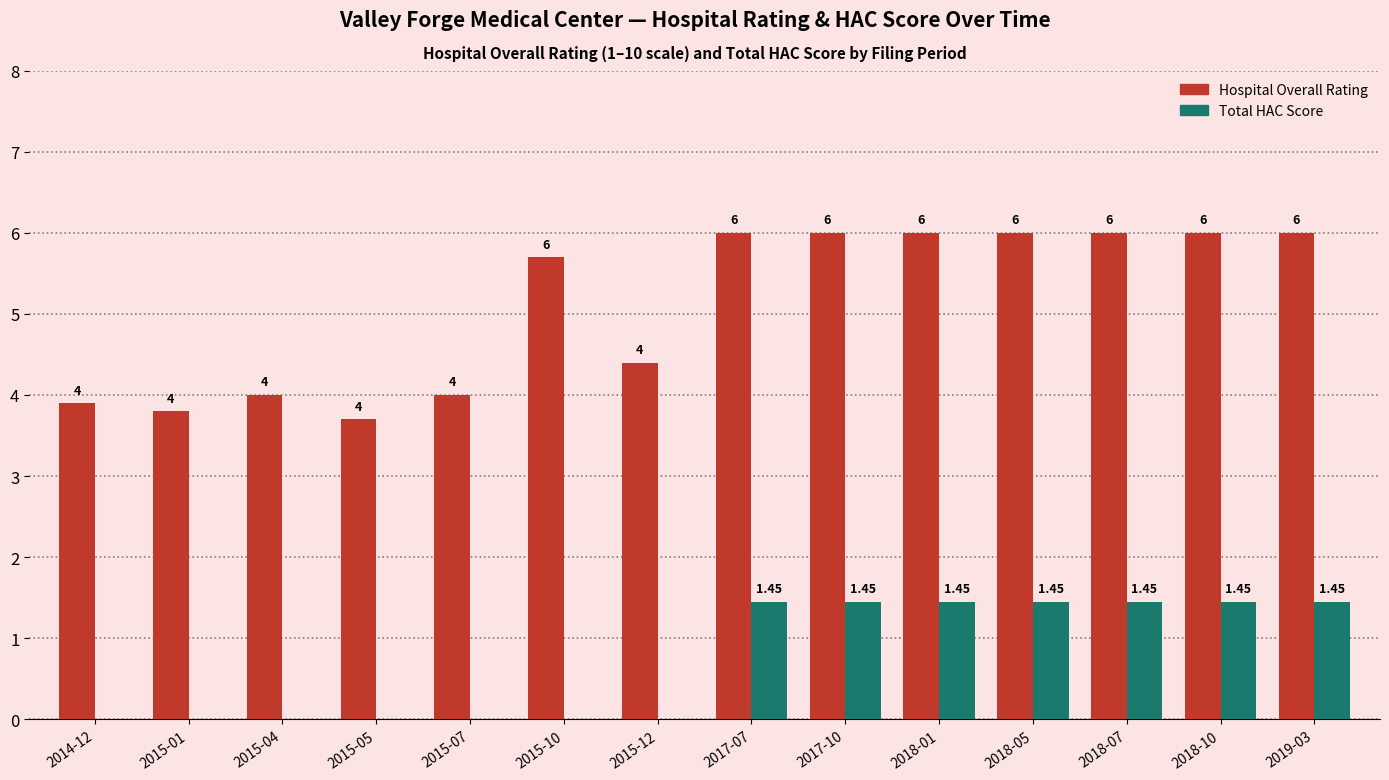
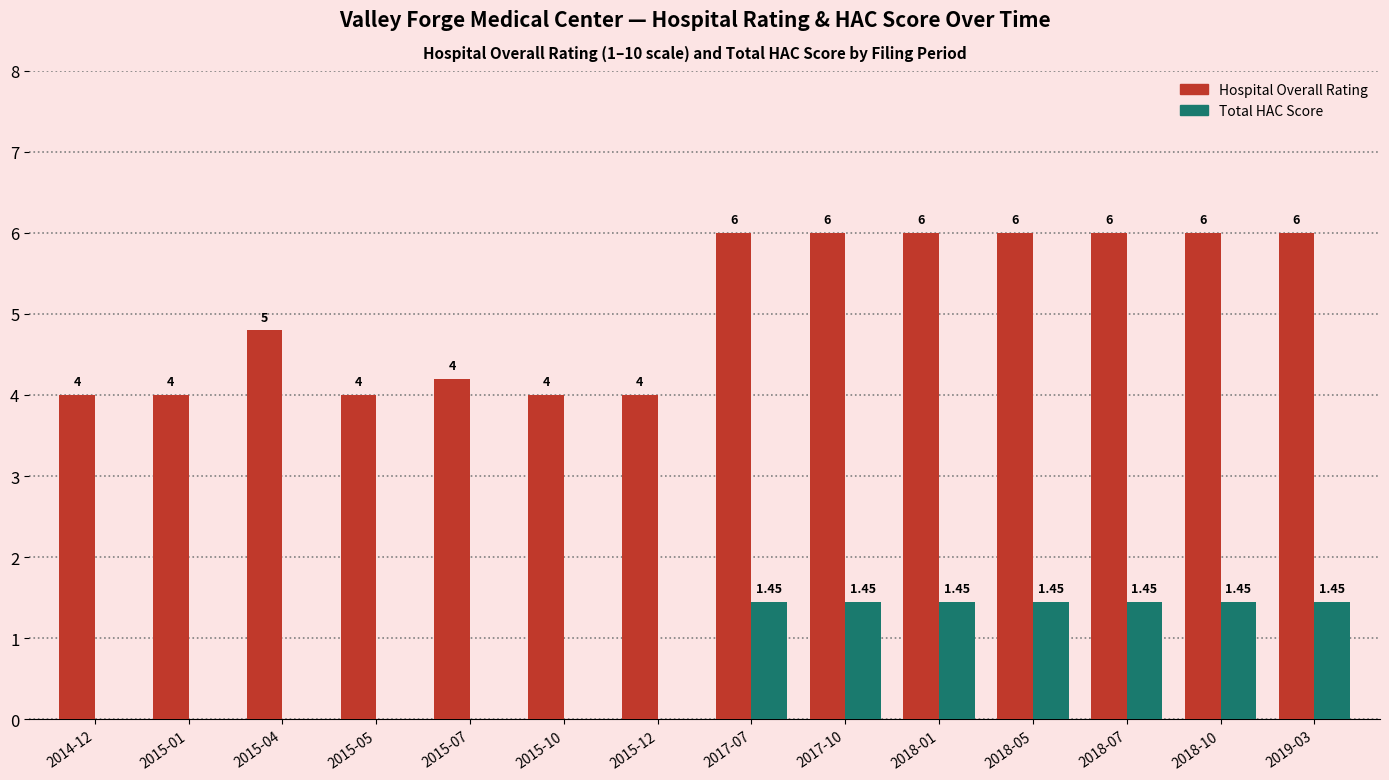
Hospital Overall Rating, 2014-12: 3.9 -> 4.0
Hospital Overall Rating, 2015-01: 3.8 -> 4.0
Hospital Overall Rating, 2015-04: 4 -> 5
Hospital Overall Rating, 2015-05: 3.7 -> 4.0
Hospital Overall Rating, 2015-07: 4.0 -> 4.2
Hospital Overall Rating, 2015-10: 6 -> 4
Hospital Overall Rating, 2015-12: 4.4 -> 4.0
